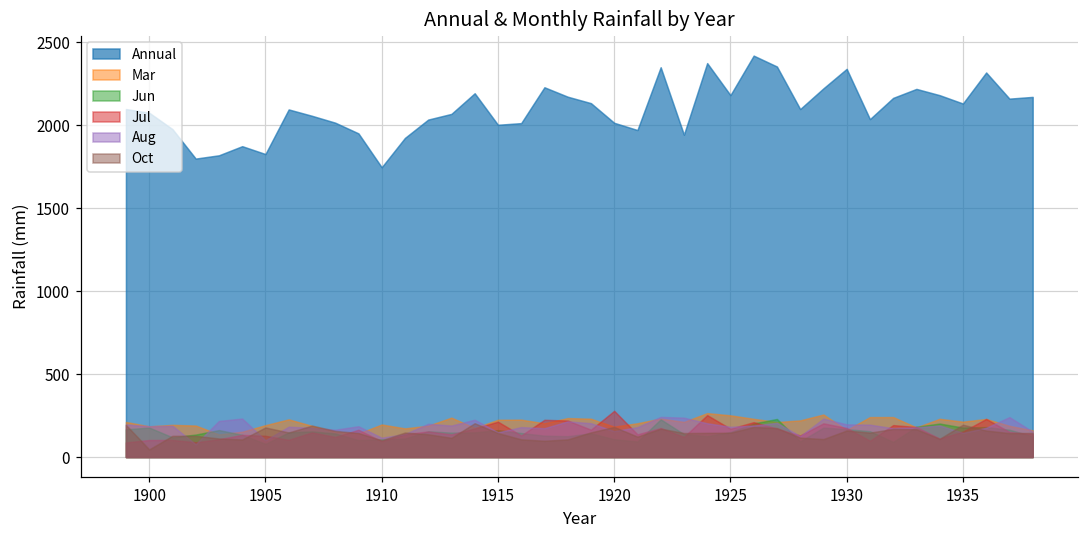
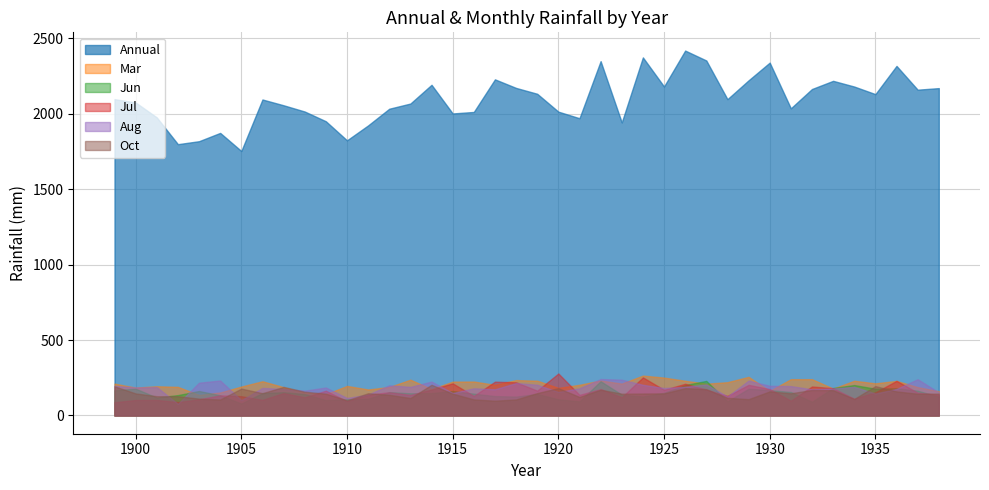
Oct, 1900: 50 -> 150
Annual, 1905: 1830 -> 1750
Annual, 1910: 1750 -> 1820
